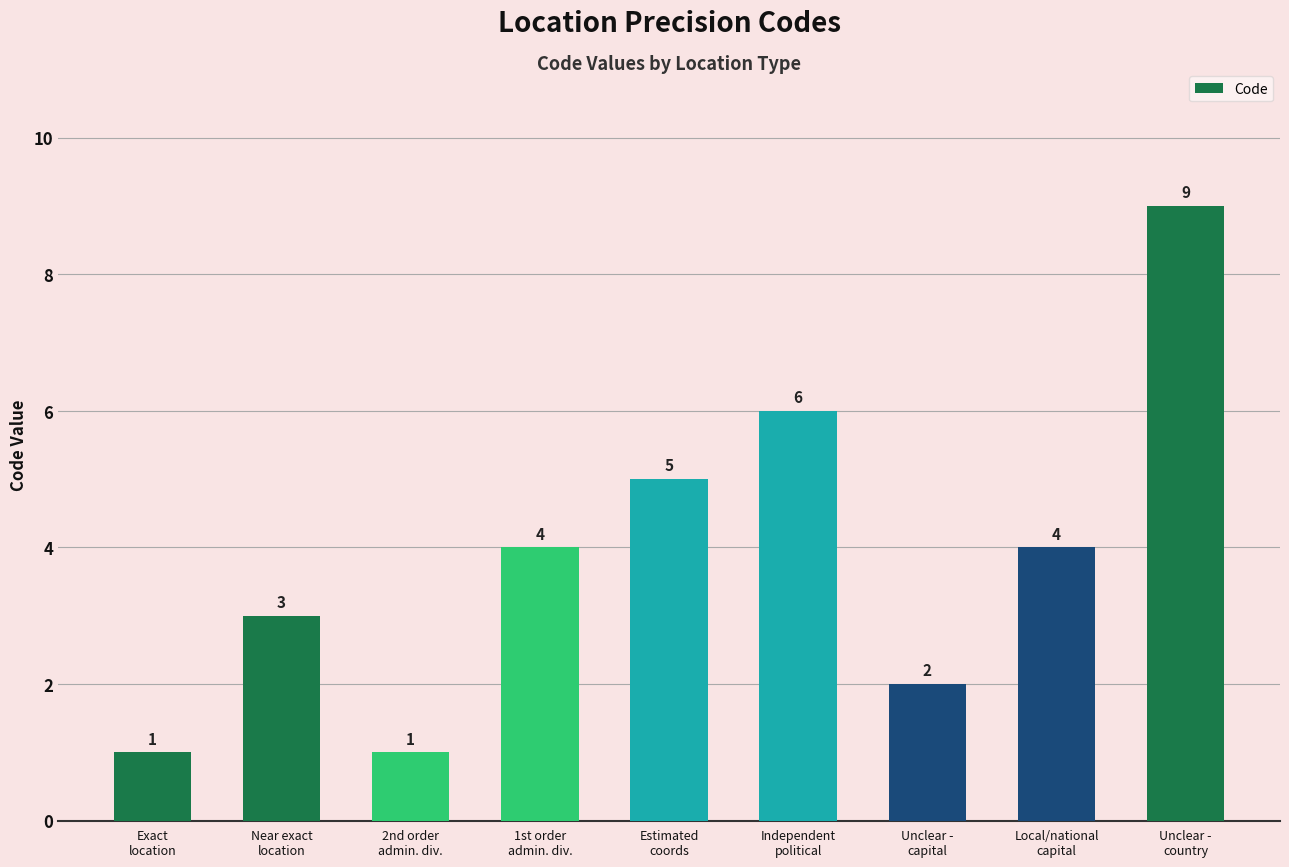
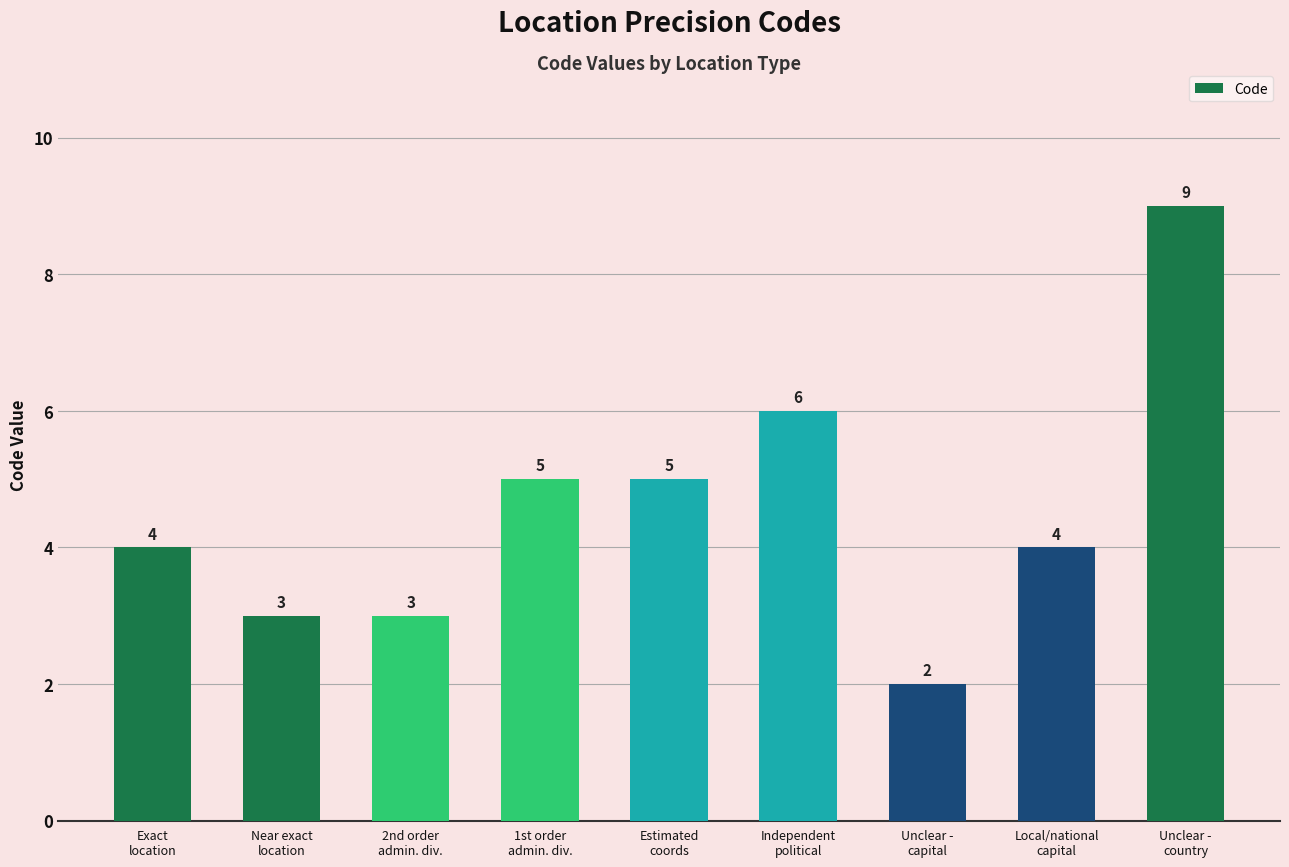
Exact location: 1 -> 4
2nd order admin. div.: 1 -> 3
1st order admin. div.: 4 -> 5
